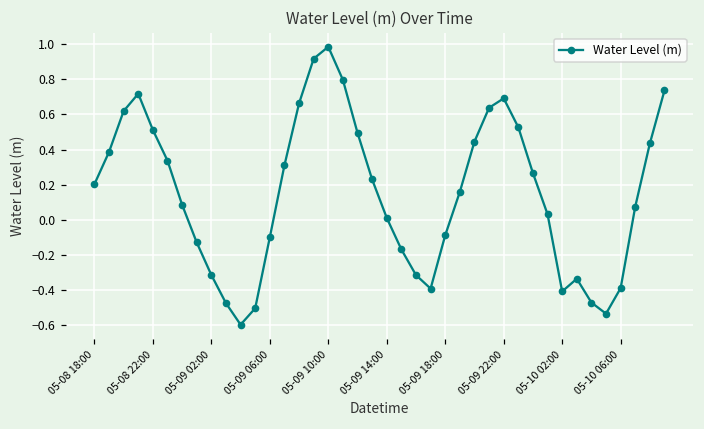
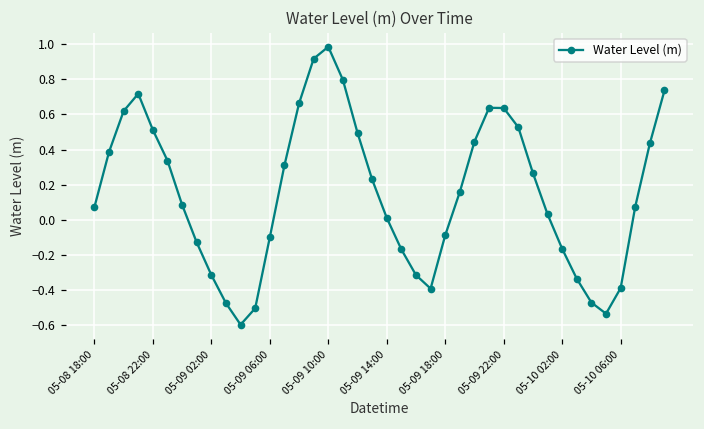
05-08 18:00: 0.20 -> 0.07
05-09 22:00: 0.69 -> 0.64
05-10 02:00: -0.41 -> -0.16
